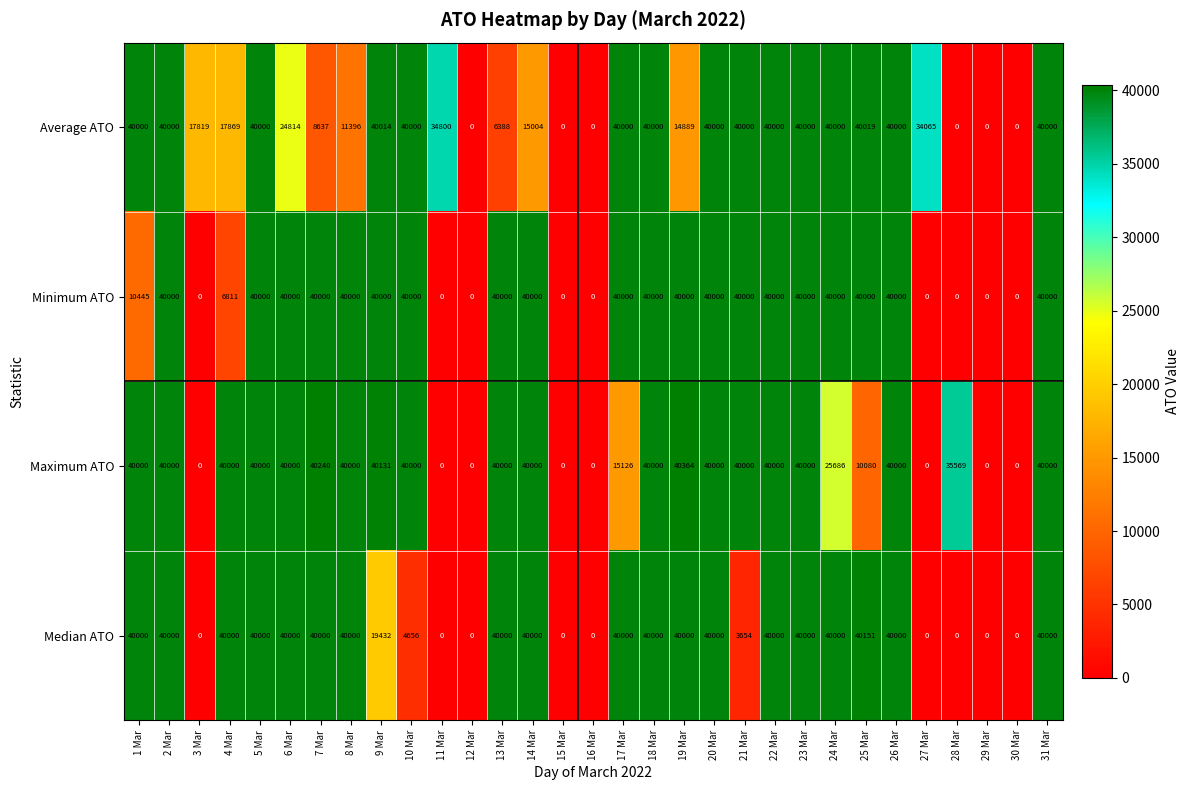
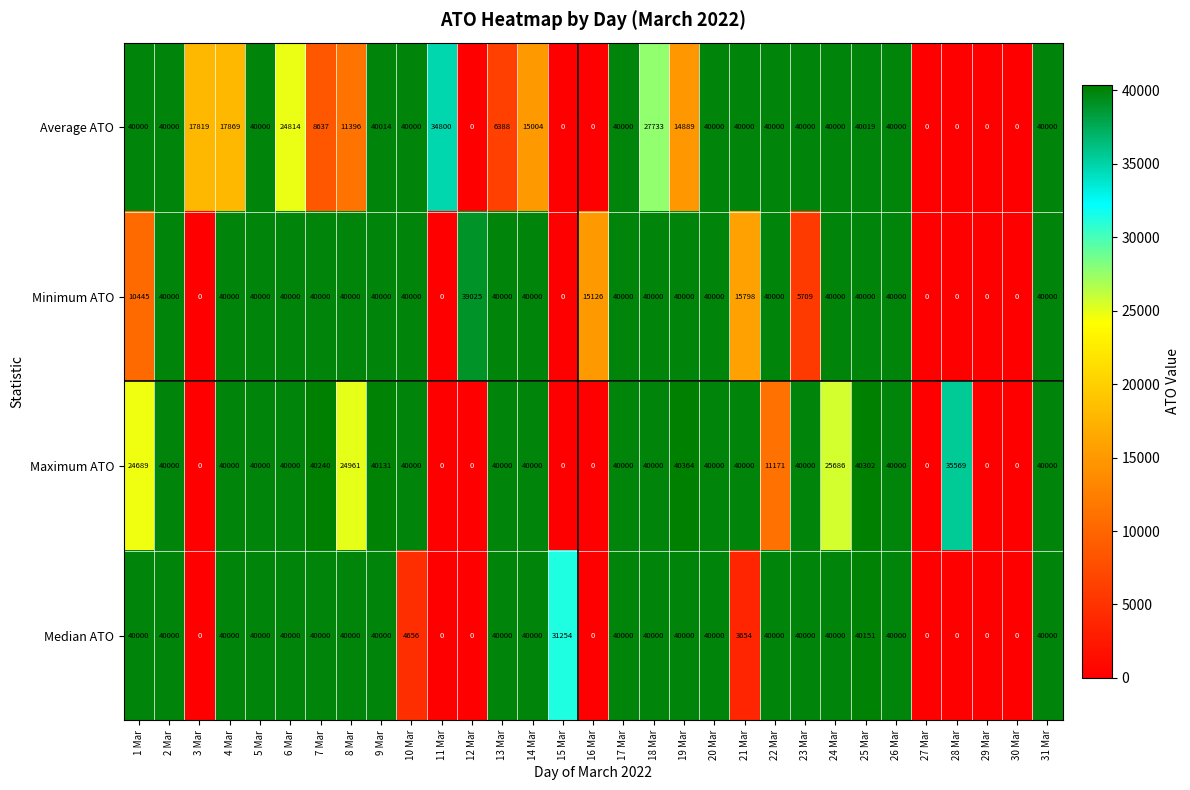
Average ATO, 18 Mar: 40000 -> 27733
Average ATO, 27 Mar: 34065 -> 0
Minimum ATO, 4 Mar: 6811 -> 40000
Minimum ATO, 12 Mar: 0 -> 39025
Minimum ATO, 16 Mar: 0 -> 15126
Minimum ATO, 21 Mar: 40000 -> 15798
Minimum ATO, 23 Mar: 40000 -> 5709
Maximum ATO, 1 Mar: 40000 -> 24689
Maximum ATO, 8 Mar: 40000 -> 24961
Maximum ATO, 17 Mar: 15126 -> 40000
Maximum ATO, 22 Mar: 40000 -> 11171
Maximum ATO, 25 Mar: 10080 -> 40302
Median ATO, 9 Mar: 19432 -> 40000
Median ATO, 15 Mar: 0 -> 31254
